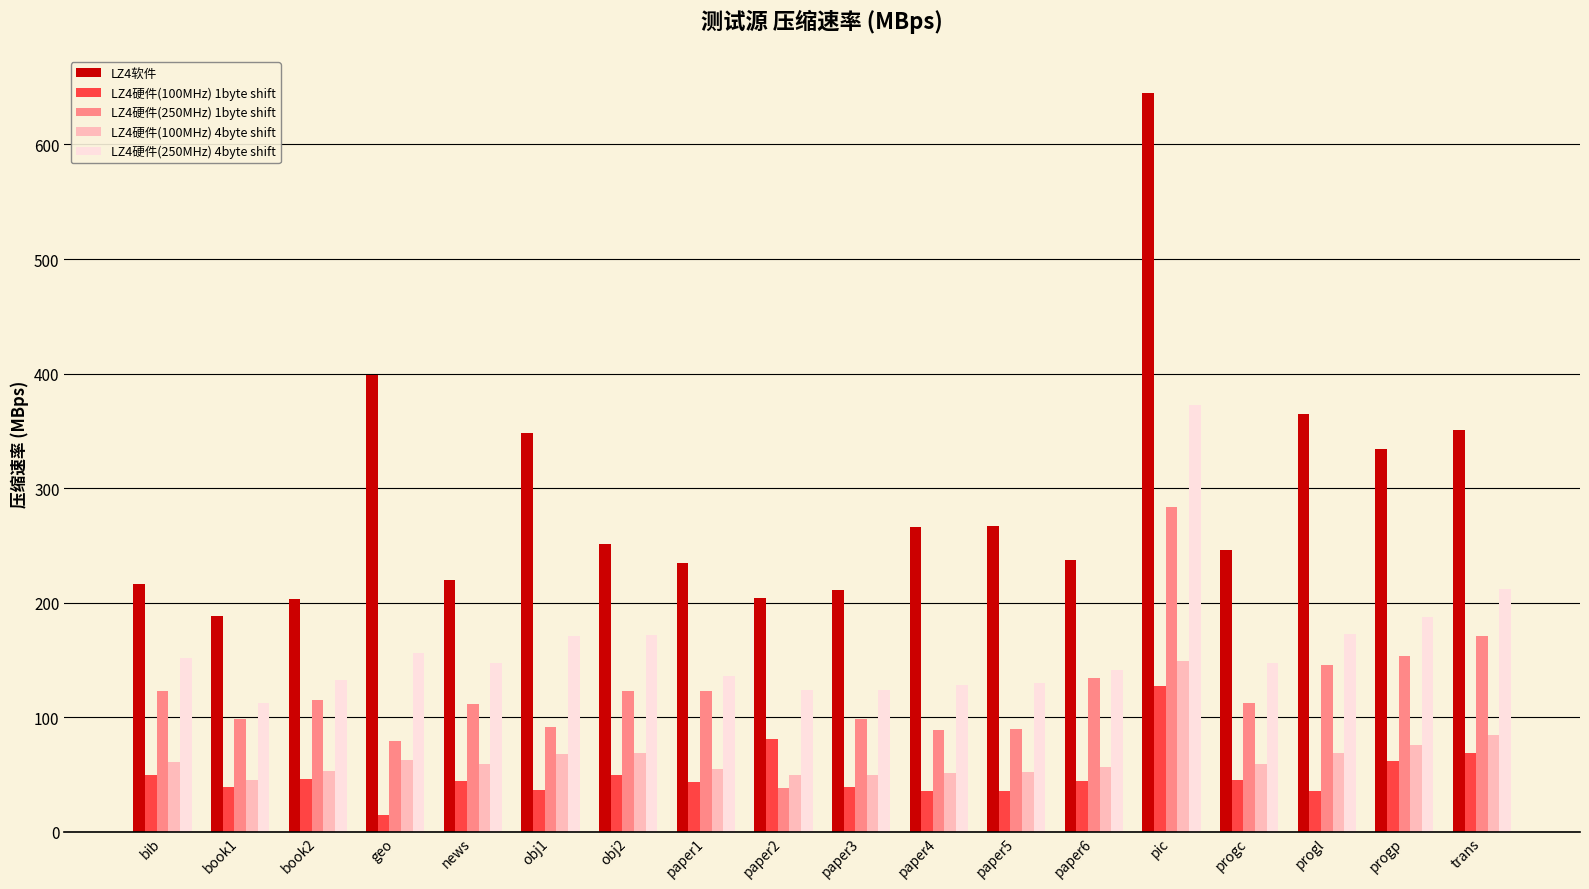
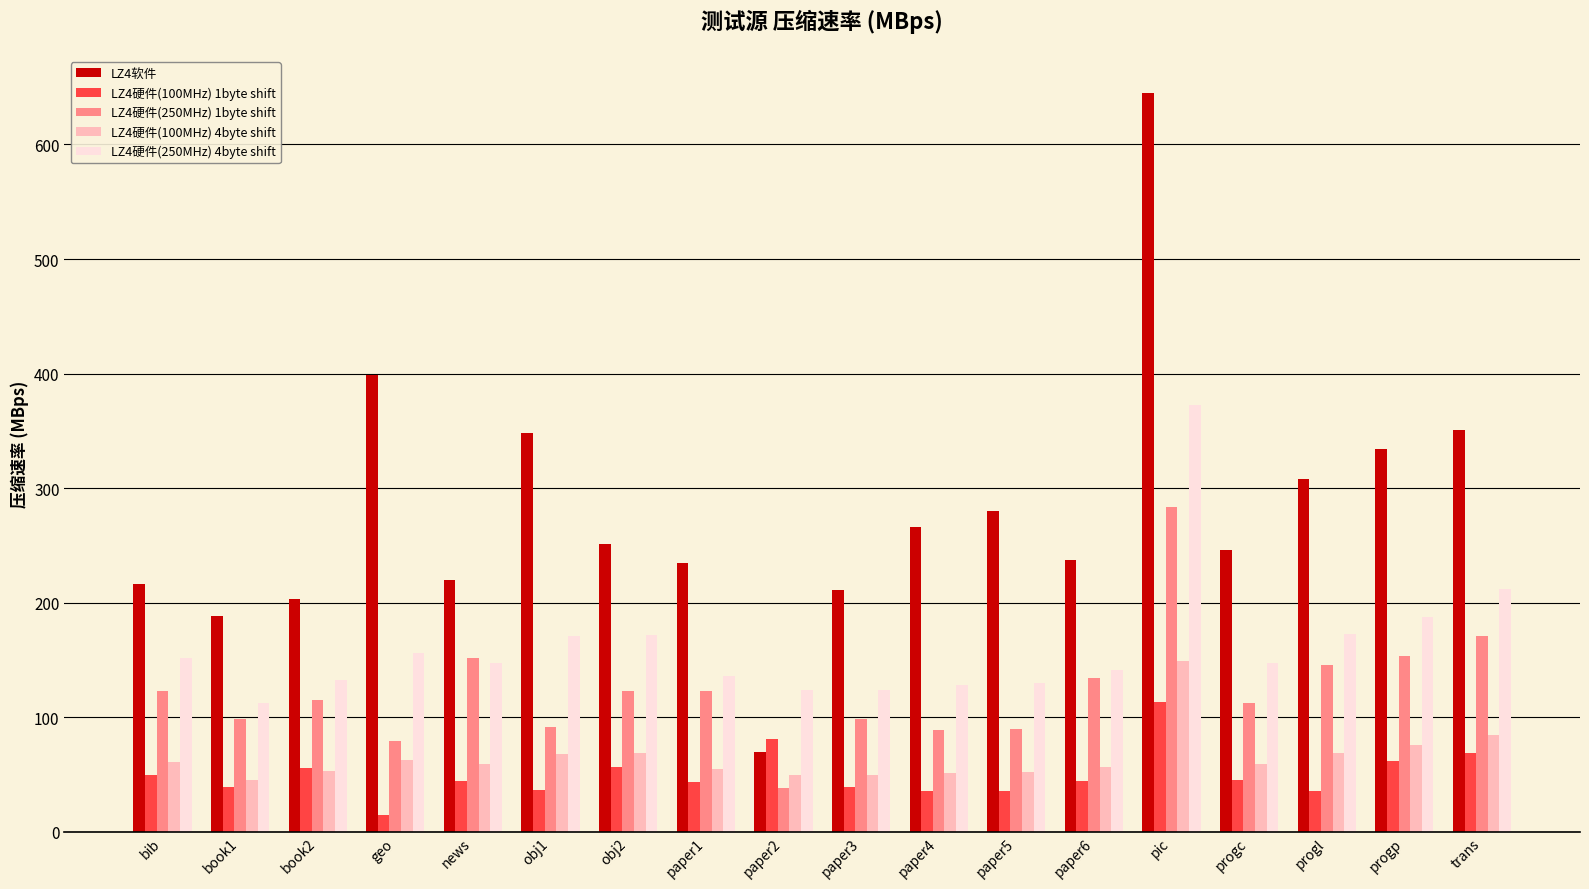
LZ4硬件(100MHz) 1byte shift, book2: 46 -> 56
LZ4硬件(250MHz) 1byte shift, news: 112 -> 151
LZ4硬件(100MHz) 1byte shift, obj2: 49 -> 57
LZ4软件, paper2: 204 -> 70
LZ4软件, paper5: 267 -> 280
LZ4硬件(100MHz) 1byte shift, pic: 127 -> 113
LZ4软件, progl: 365 -> 308
